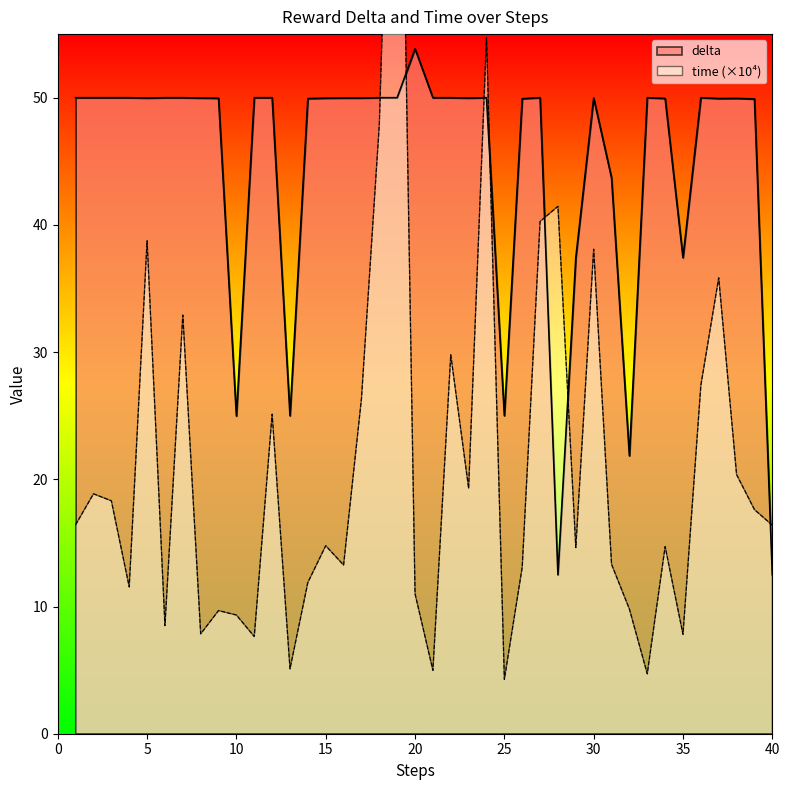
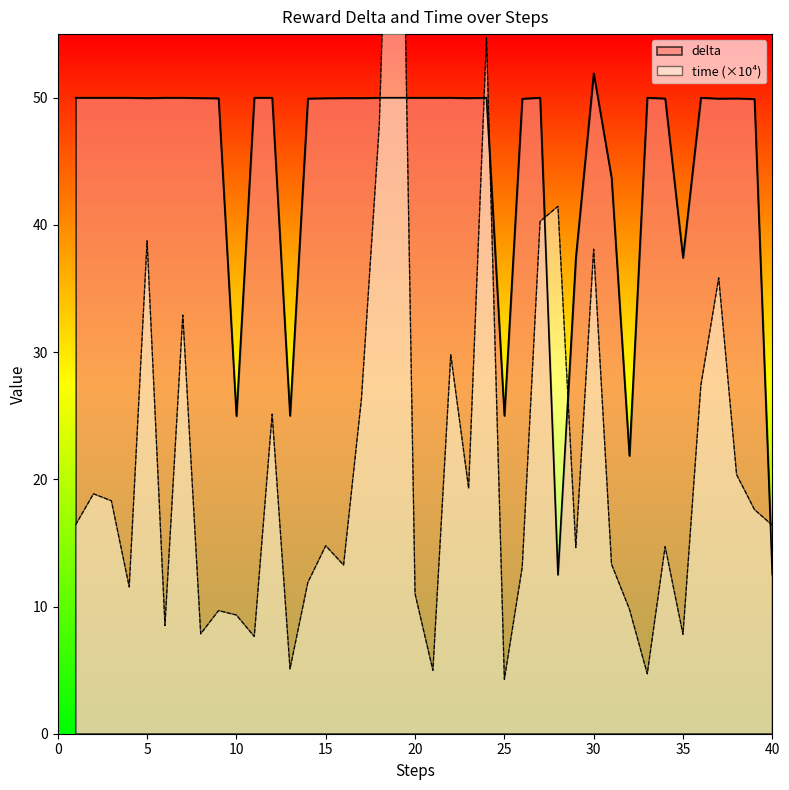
delta, 20: 53.8 -> 50.0
delta, 30: 50.0 -> 51.9
